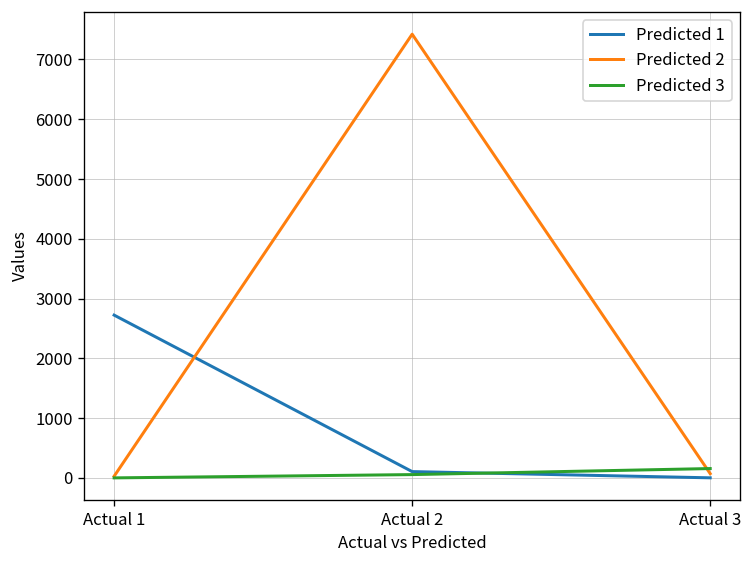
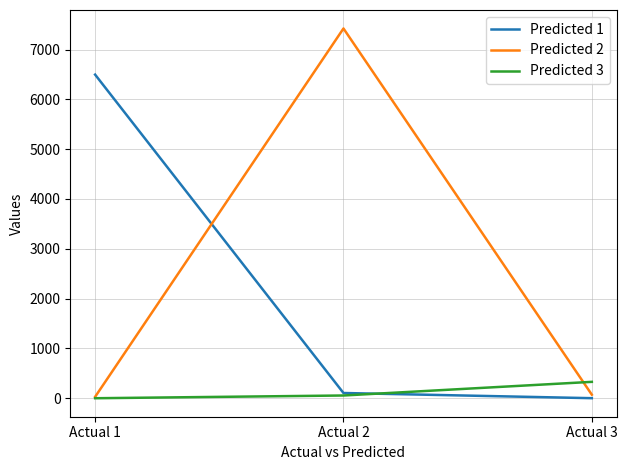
Predicted 1, Actual 1: 2700 -> 6500
Predicted 3, Actual 3: 200 -> 300
